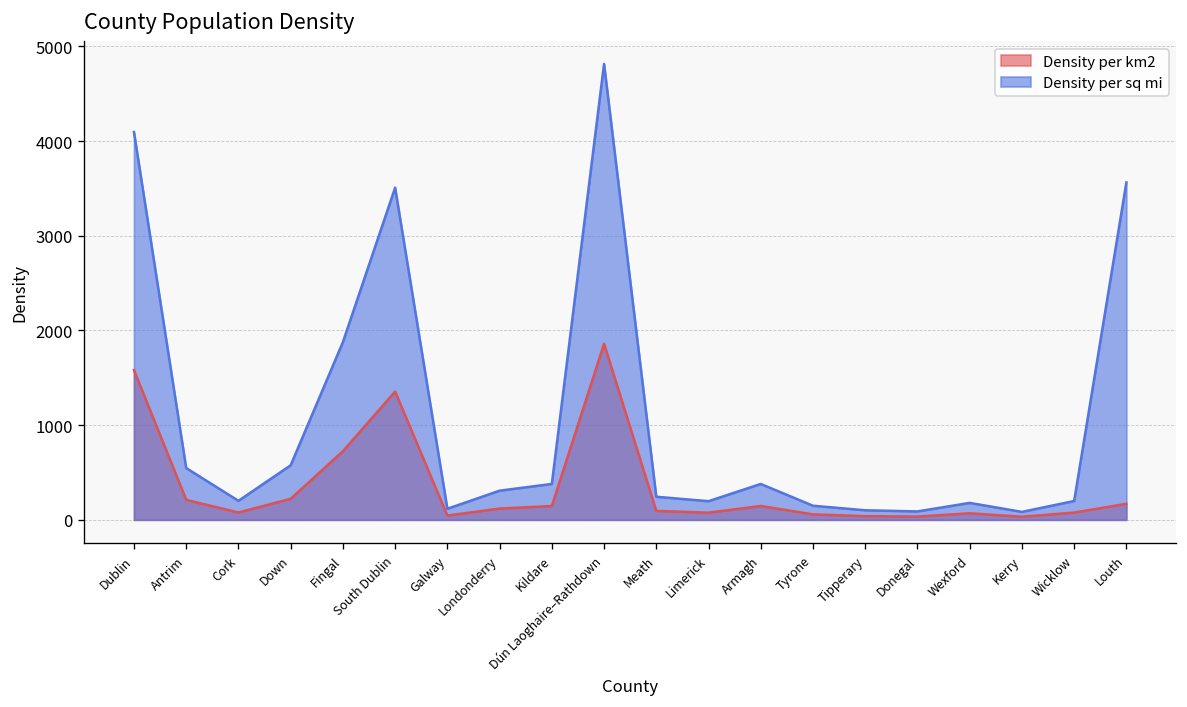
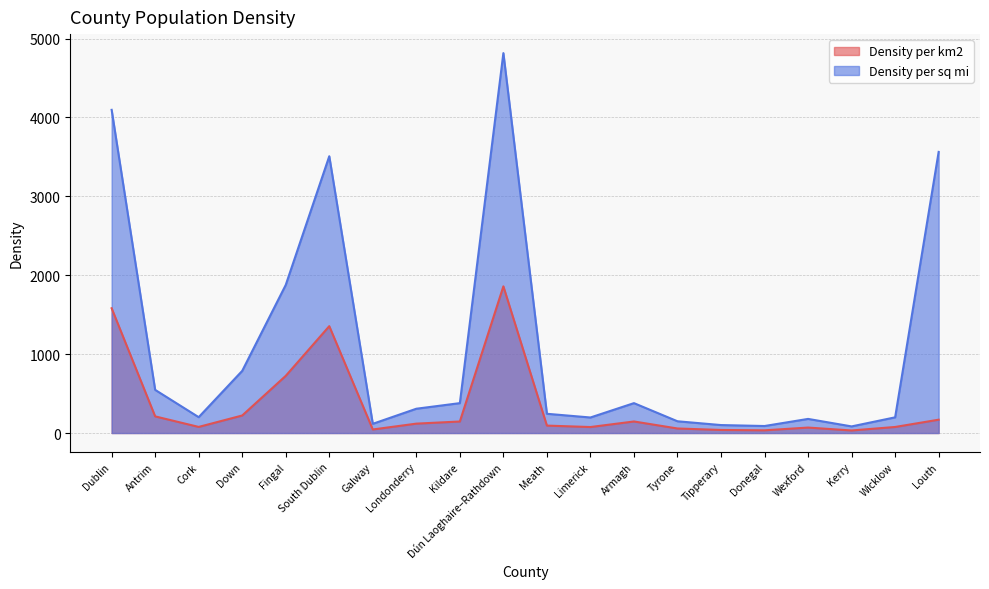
Density per sq mi, Down: 600 -> 800
